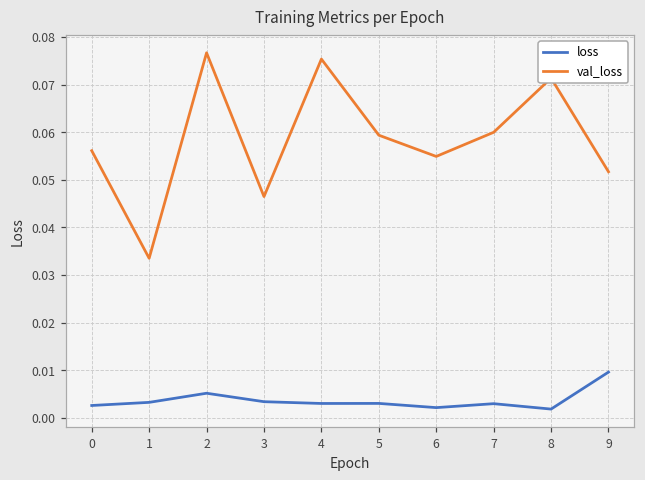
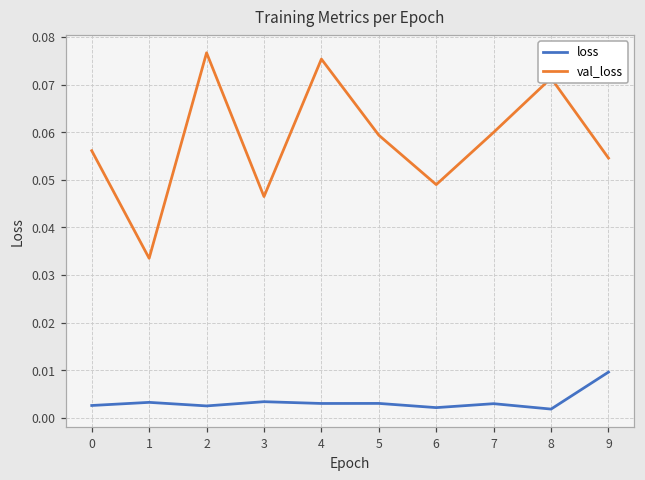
loss, 2: 0.005 -> 0.003
val_loss, 6: 0.055 -> 0.049
val_loss, 9: 0.052 -> 0.055
